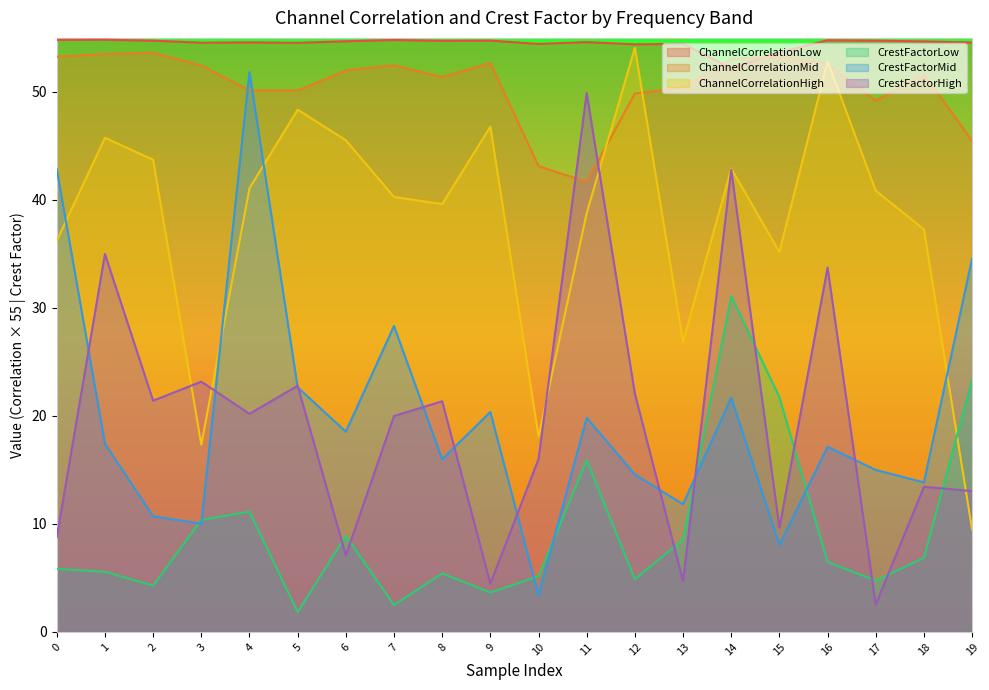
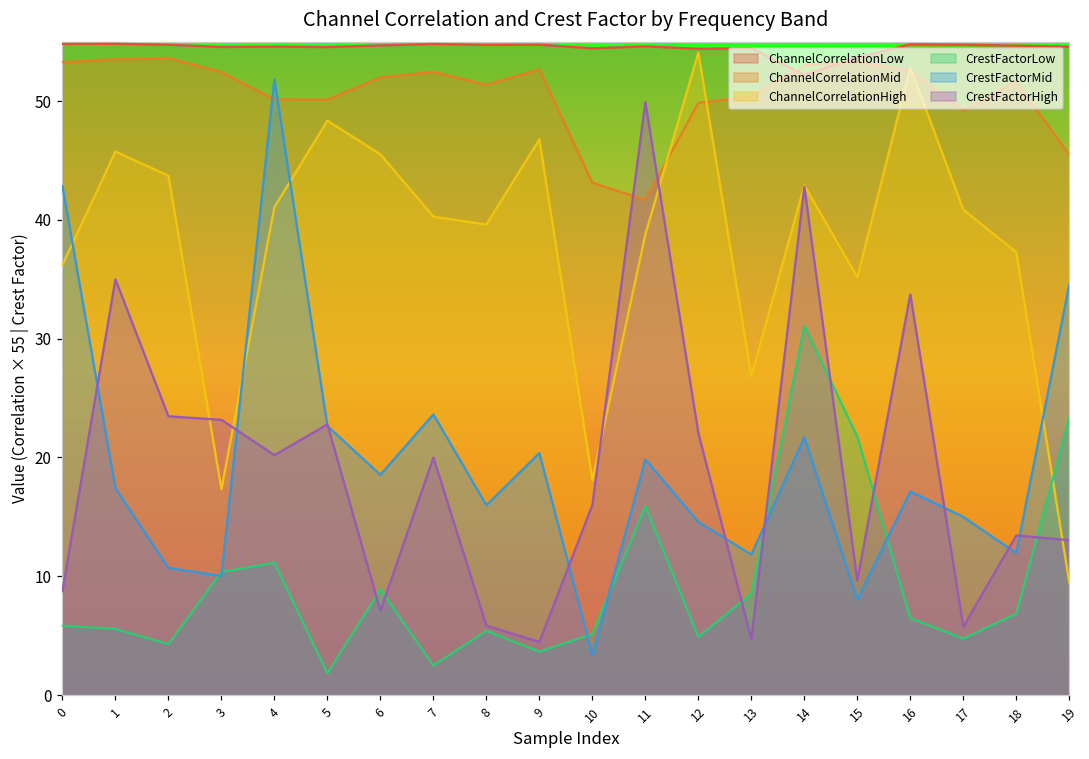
CrestFactorHigh, 2: 21.4 -> 23.5
CrestFactorMid, 7: 28.3 -> 23.6
CrestFactorHigh, 8: 21.4 -> 5.8
CrestFactorHigh, 17: 2.5 -> 5.8
CrestFactorMid, 18: 13.8 -> 12.0
